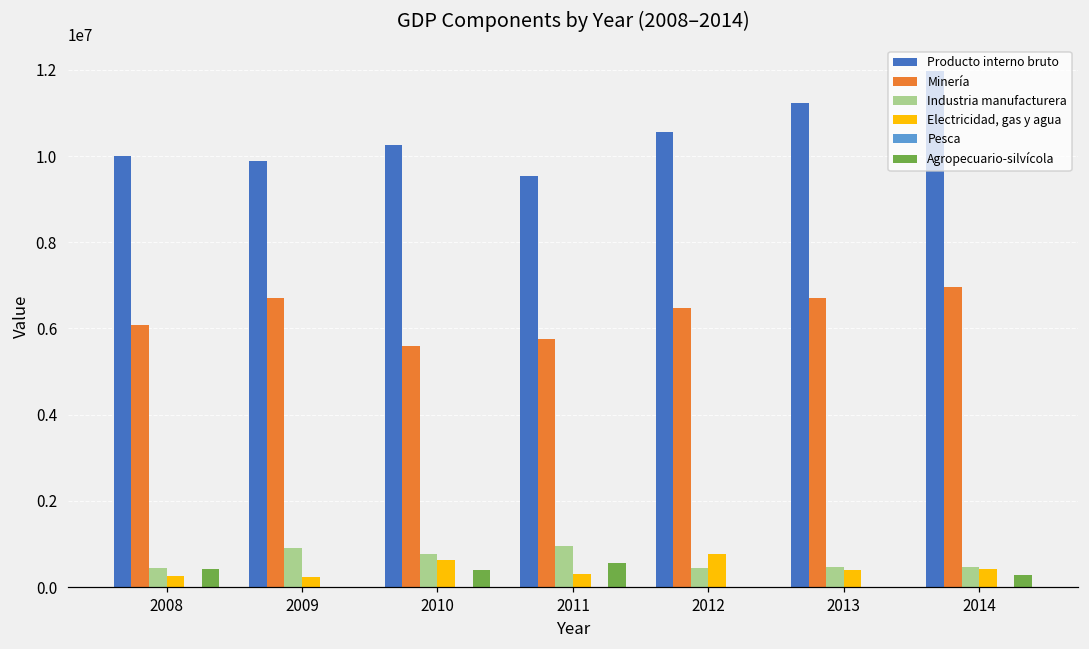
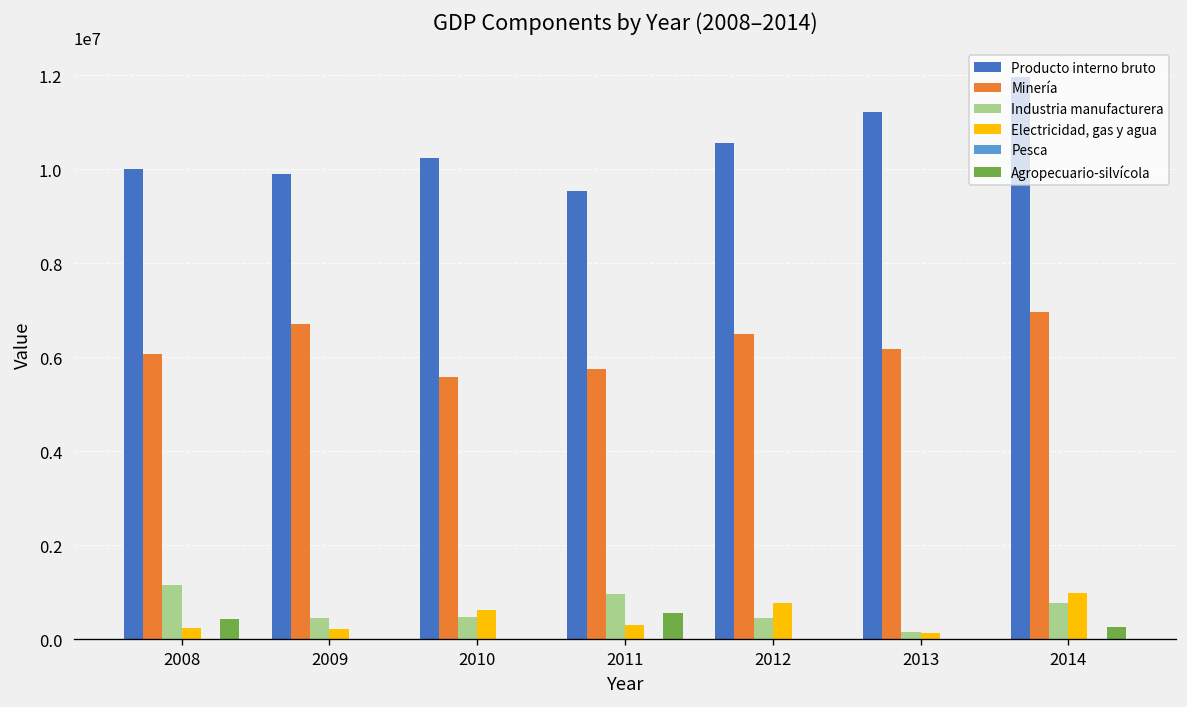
Industria manufacturera, 2008: 400000 -> 1200000
Industria manufacturera, 2009: 900000 -> 500000
Industria manufacturera, 2010: 800000 -> 500000
Agropecuario-silvícola, 2010: 400000 -> 0
Minería, 2013: 6700000 -> 6200000
Industria manufacturera, 2013: 500000 -> 200000
Electricidad, gas y agua, 2013: 400000 -> 100000
Industria manufacturera, 2014: 500000 -> 800000
Electricidad, gas y agua, 2014: 400000 -> 1000000
